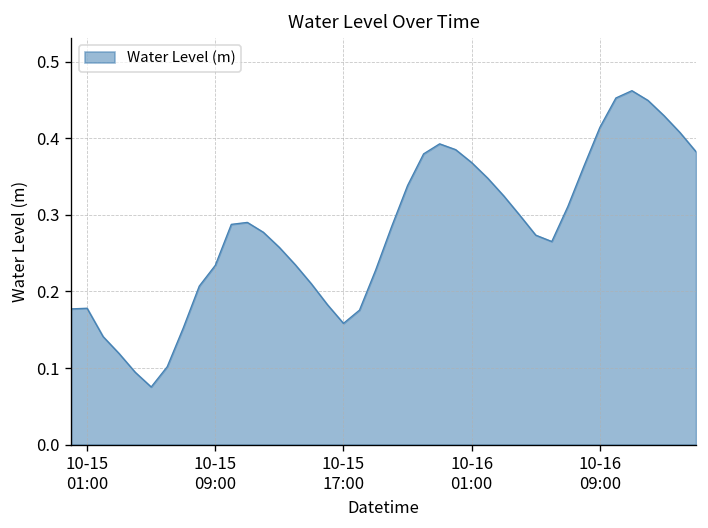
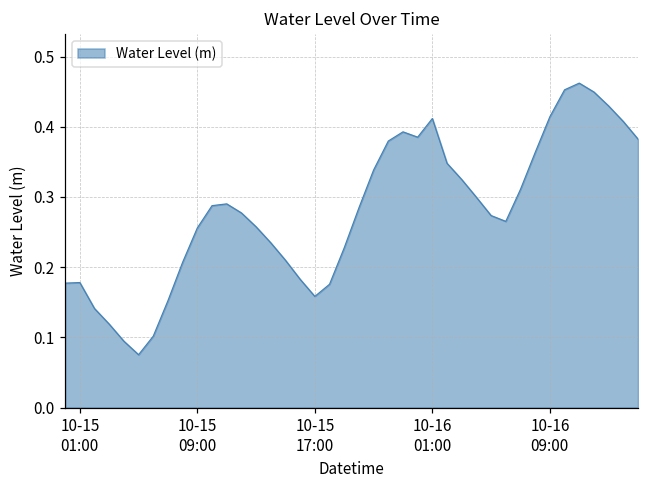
10-15 09:00: 0.23 -> 0.26
10-16 01:00: 0.37 -> 0.41
